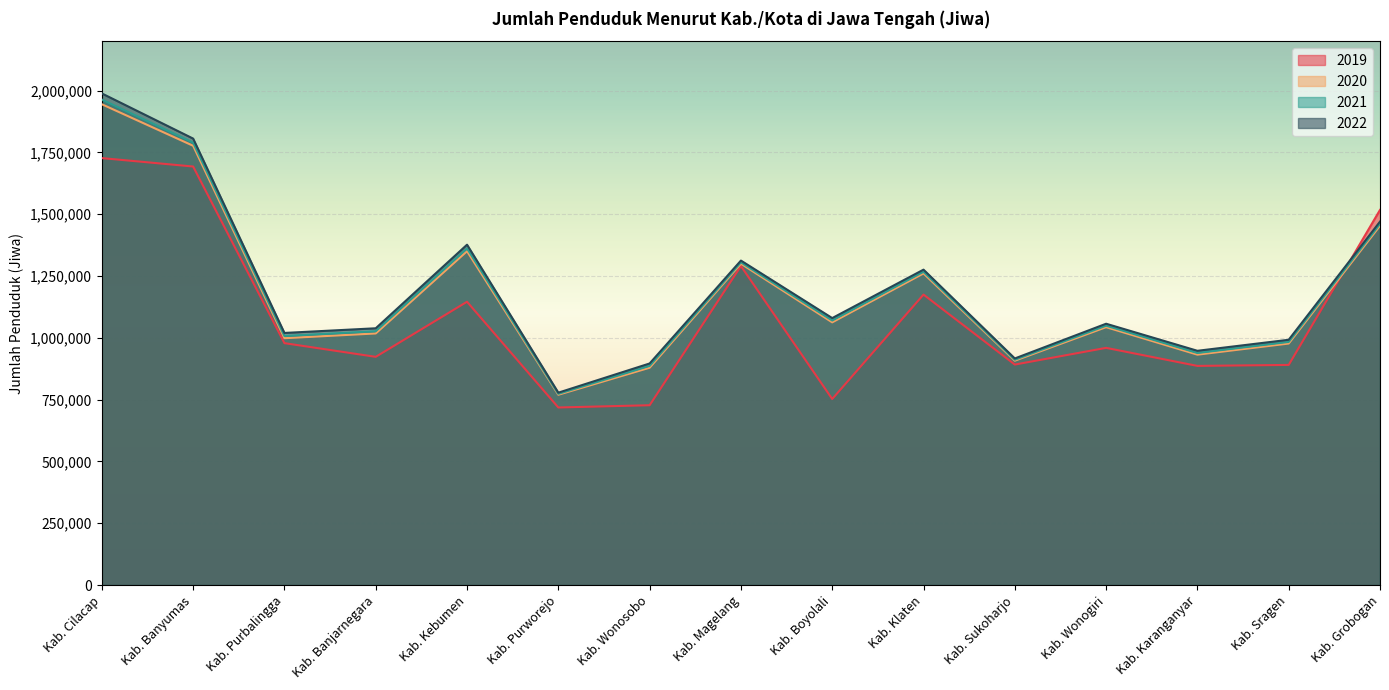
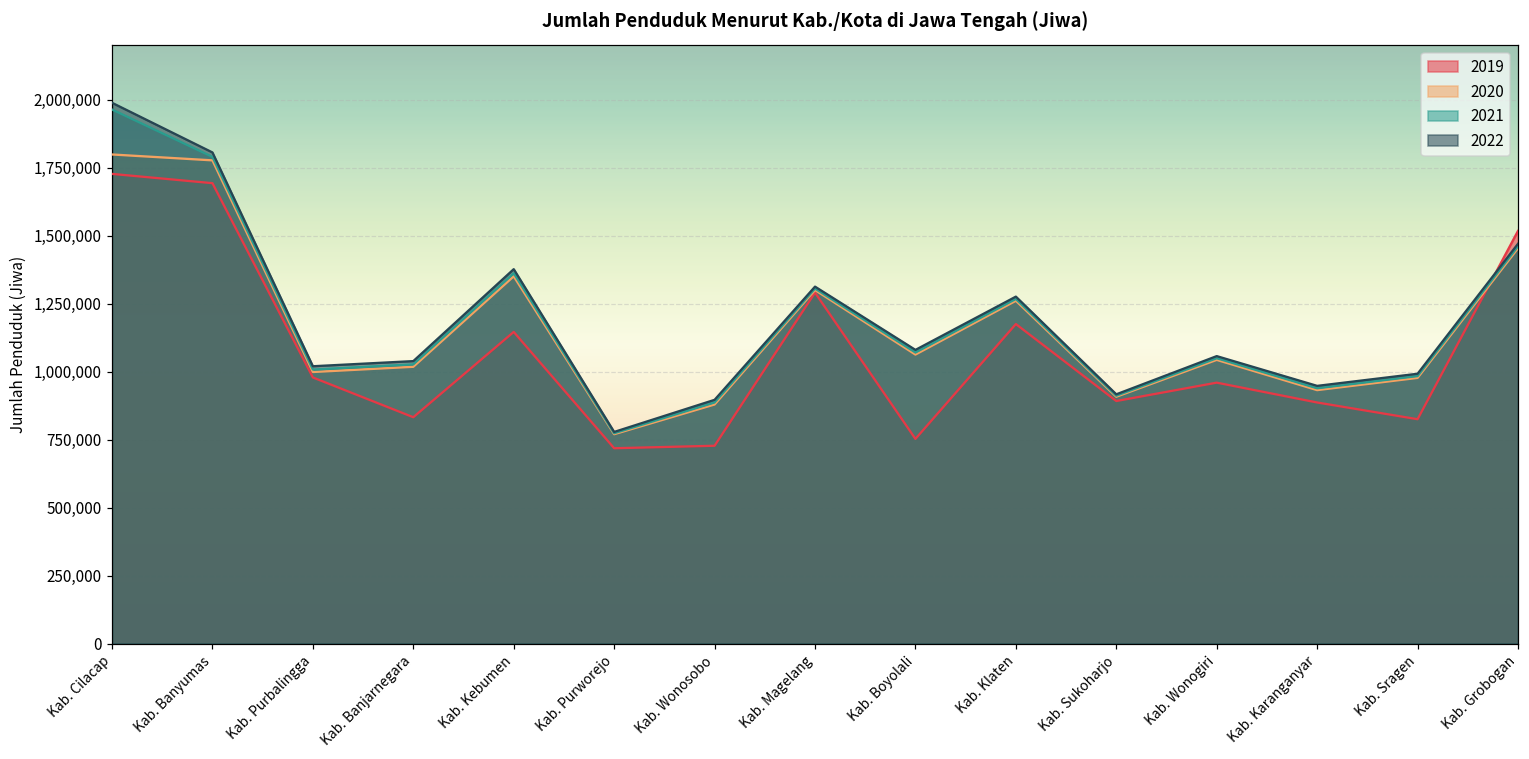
2020, Kab. Cilacap: 1,940,000 -> 1,800,000
2019, Kab. Banjarnegara: 920,000 -> 830,000
2019, Kab. Sragen: 890,000 -> 830,000
